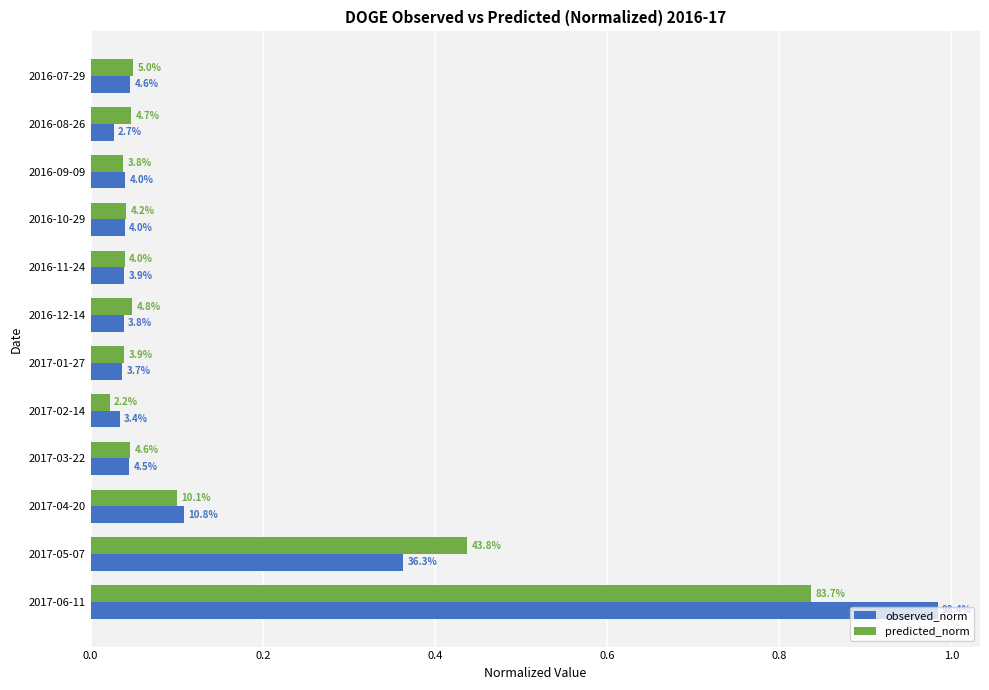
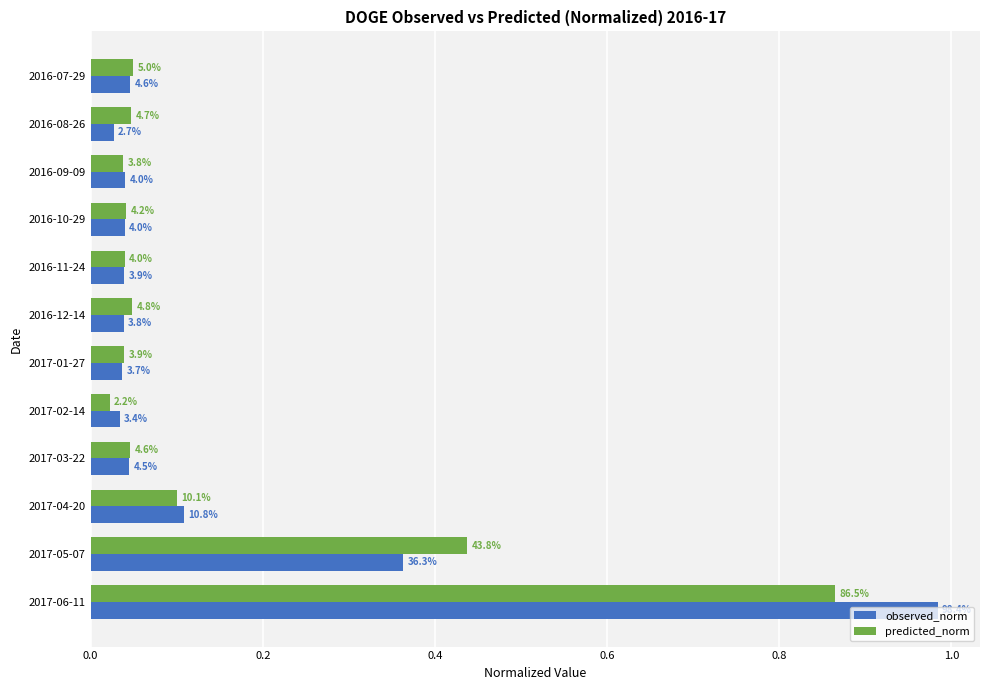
predicted_norm, 2017-06-11: 83.7% -> 86.5%
